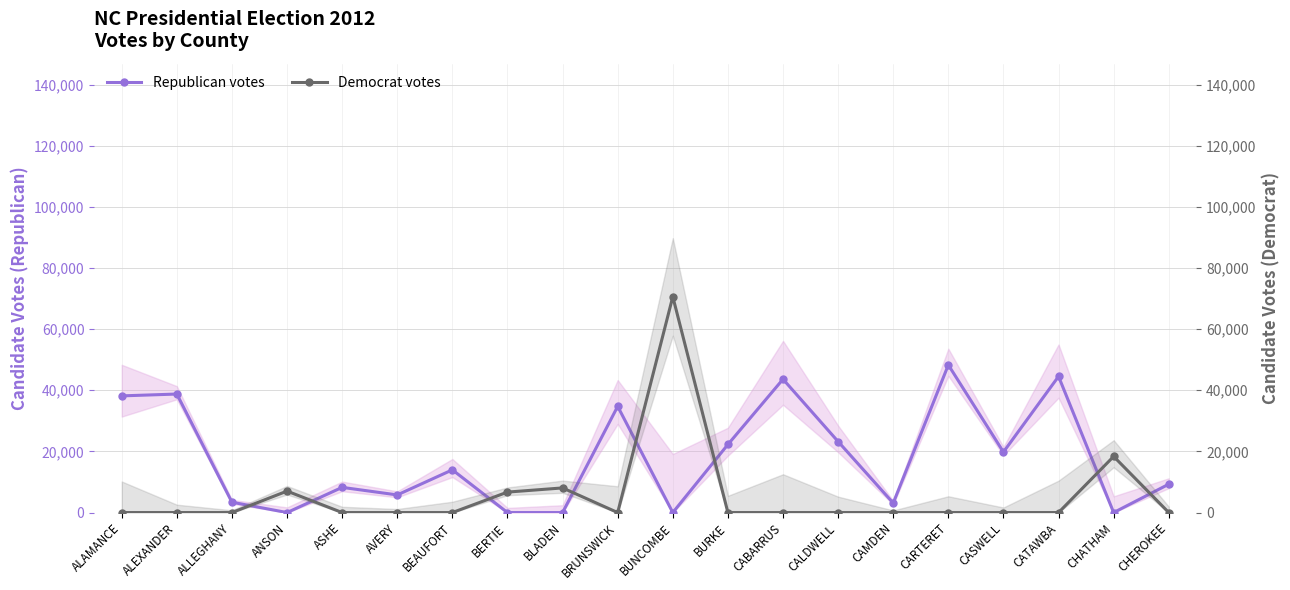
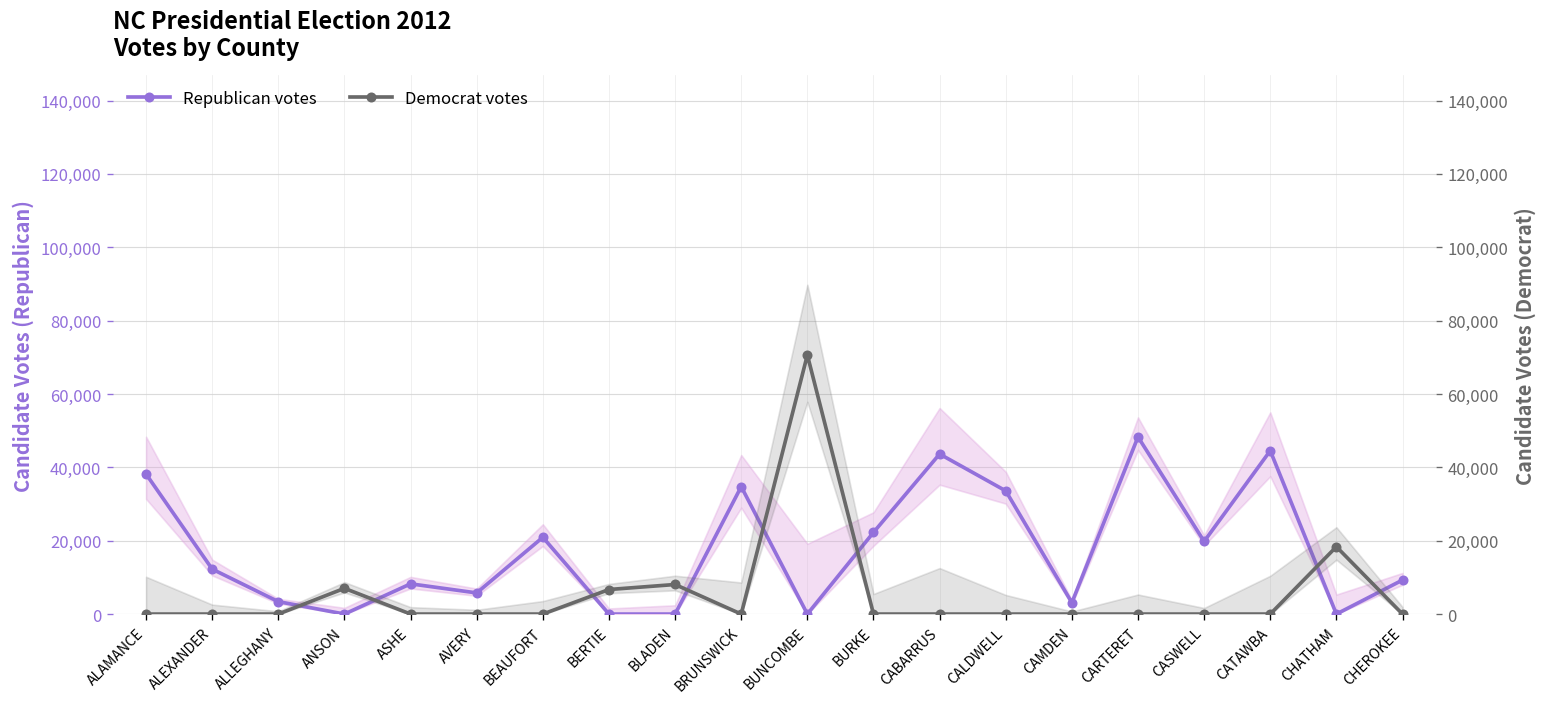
Republican votes, ALEXANDER: 39,000 -> 12,000
Republican votes, BEAUFORT: 14,000 -> 21,000
Republican votes, CALDWELL: 23,000 -> 34,000
